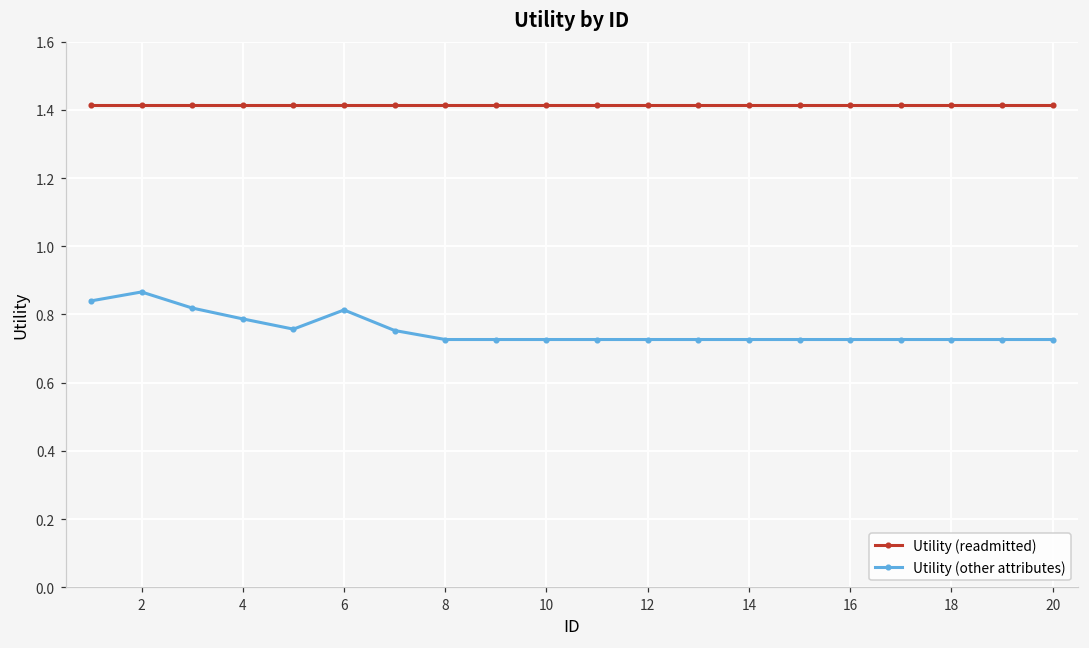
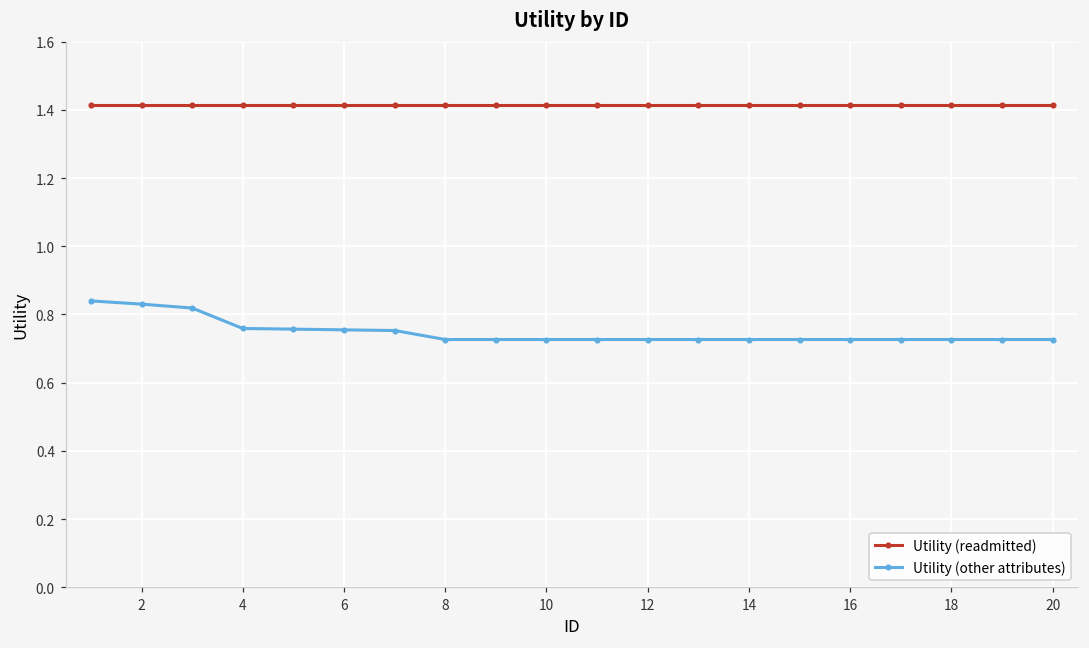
Utility (other attributes), 2: 0.87 -> 0.83
Utility (other attributes), 4: 0.79 -> 0.76
Utility (other attributes), 6: 0.81 -> 0.75
